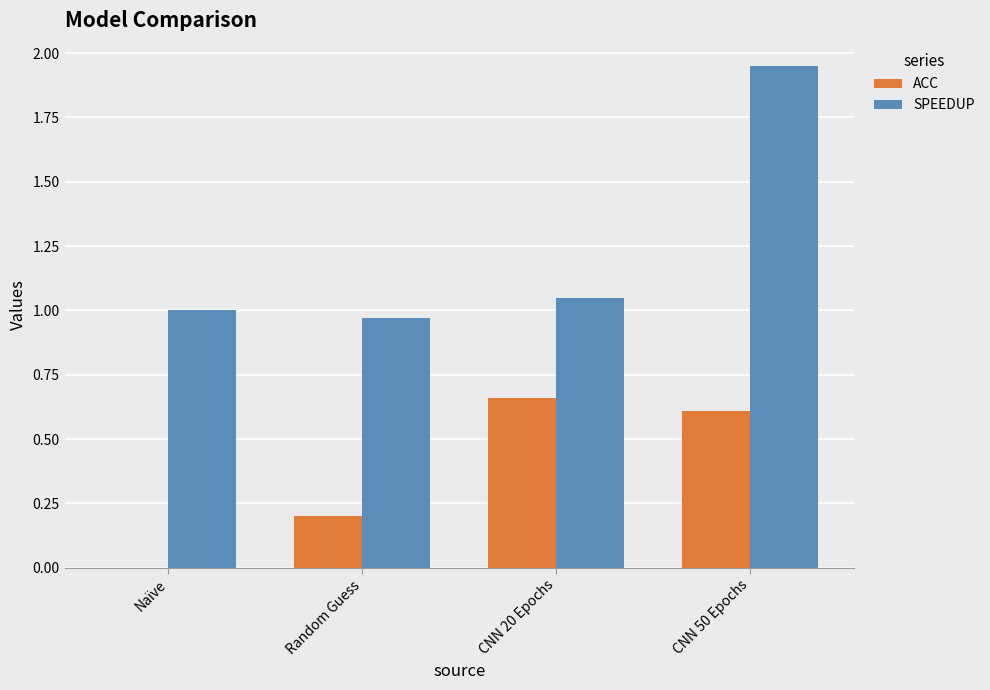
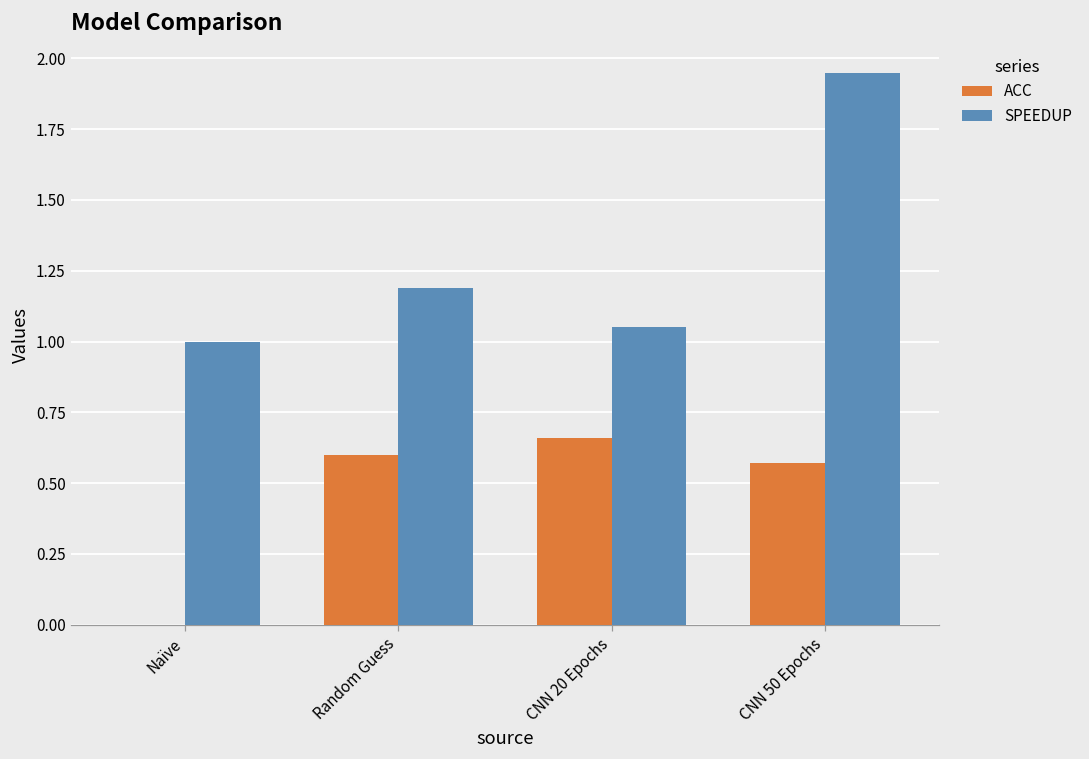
ACC, Random Guess: 0.2 -> 0.6
SPEEDUP, Random Guess: 0.97 -> 1.19
ACC, CNN 50 Epochs: 0.61 -> 0.57
